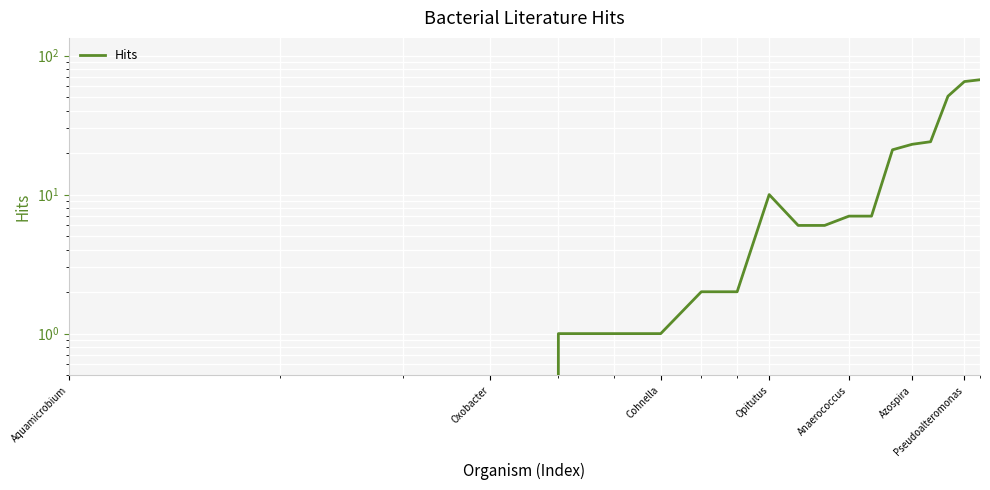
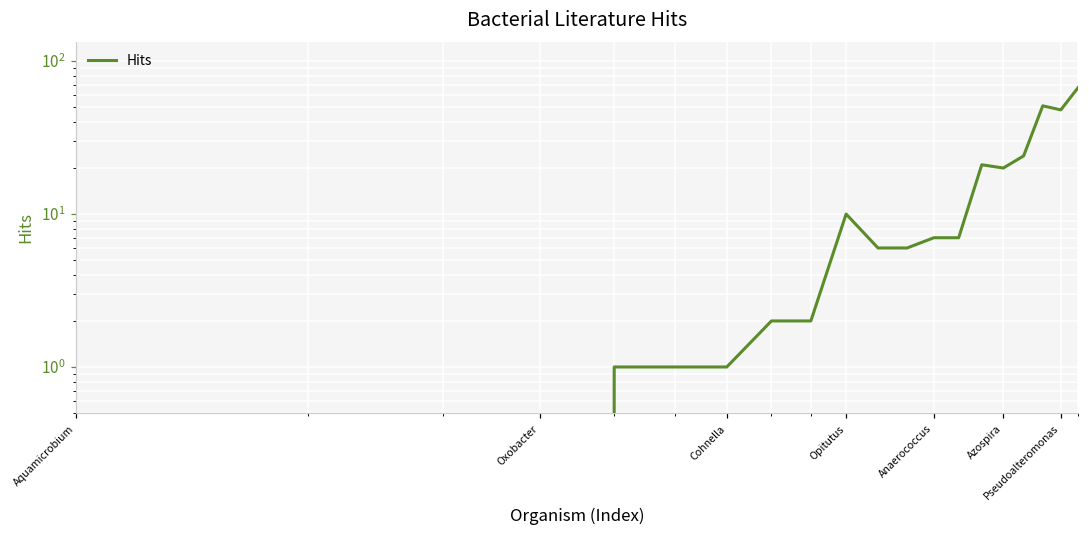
Azospira: 23 -> 20
Pseudoalteromonas: 70 -> 48
